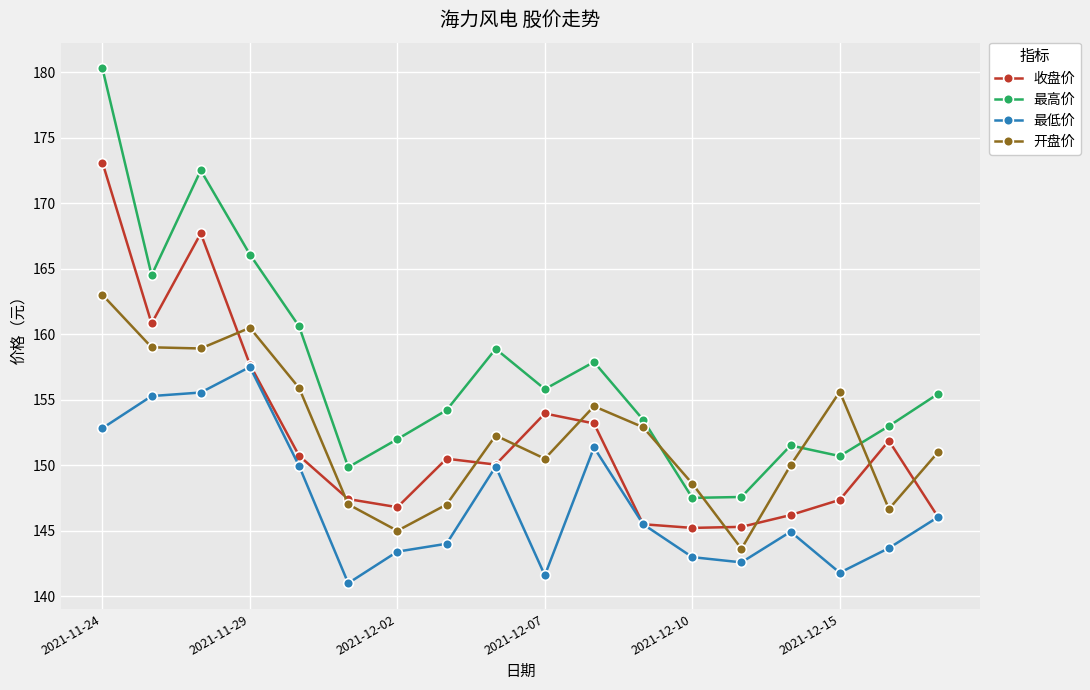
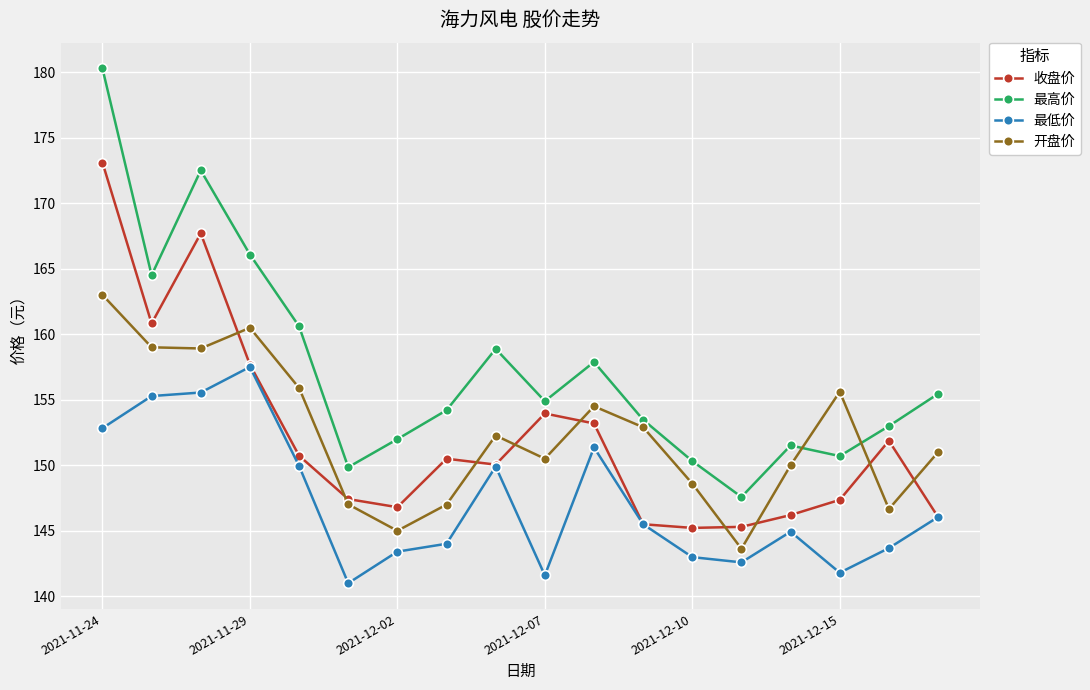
最高价, 2021-12-07: 155.8 -> 154.9
最高价, 2021-12-10: 147.5 -> 150.3
